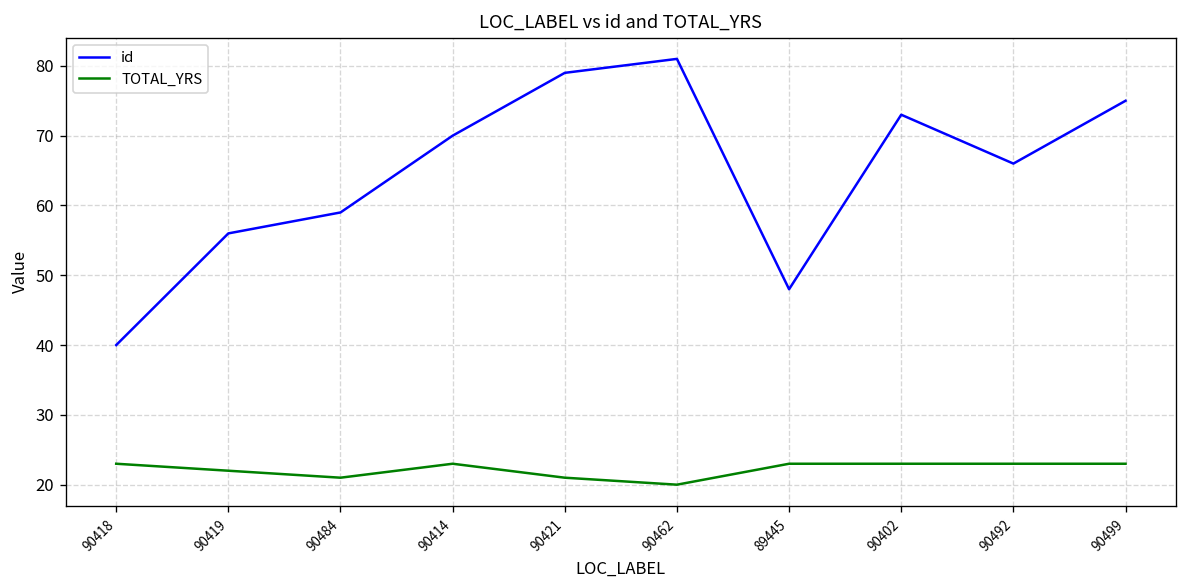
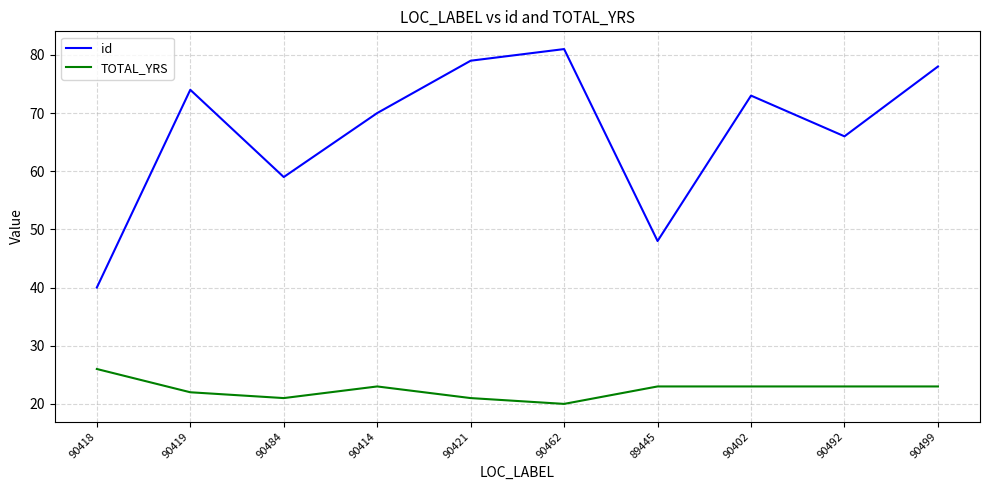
TOTAL_YRS, 90418: 23 -> 26
id, 90419: 56 -> 74
id, 90499: 75 -> 78
